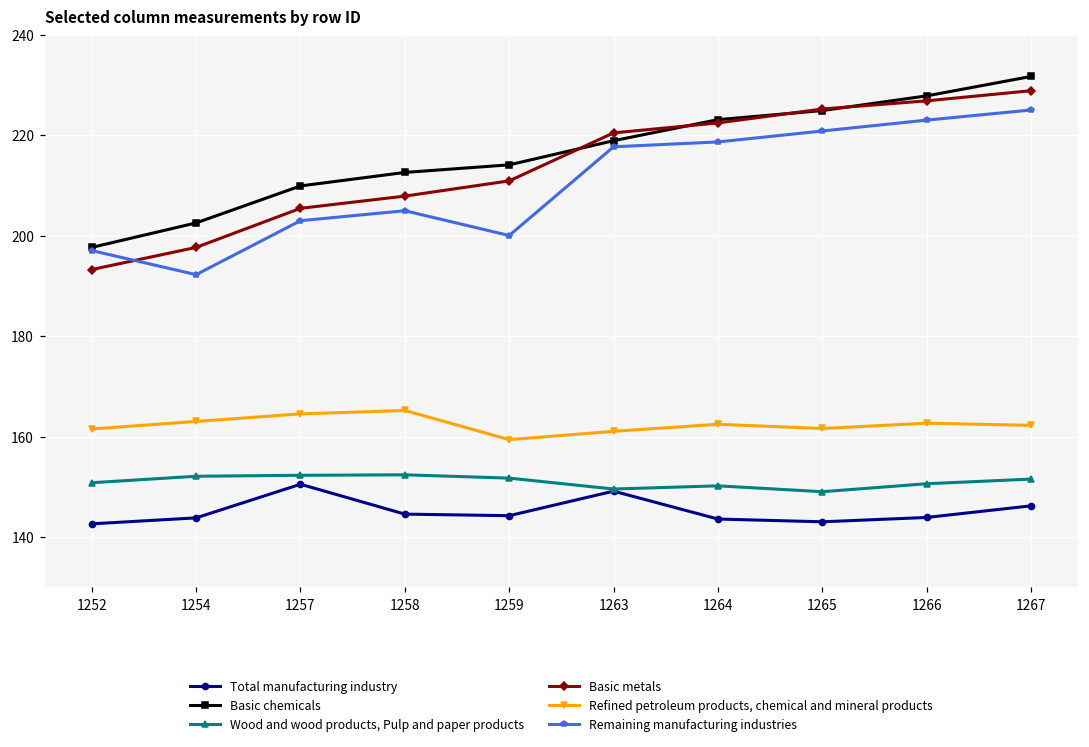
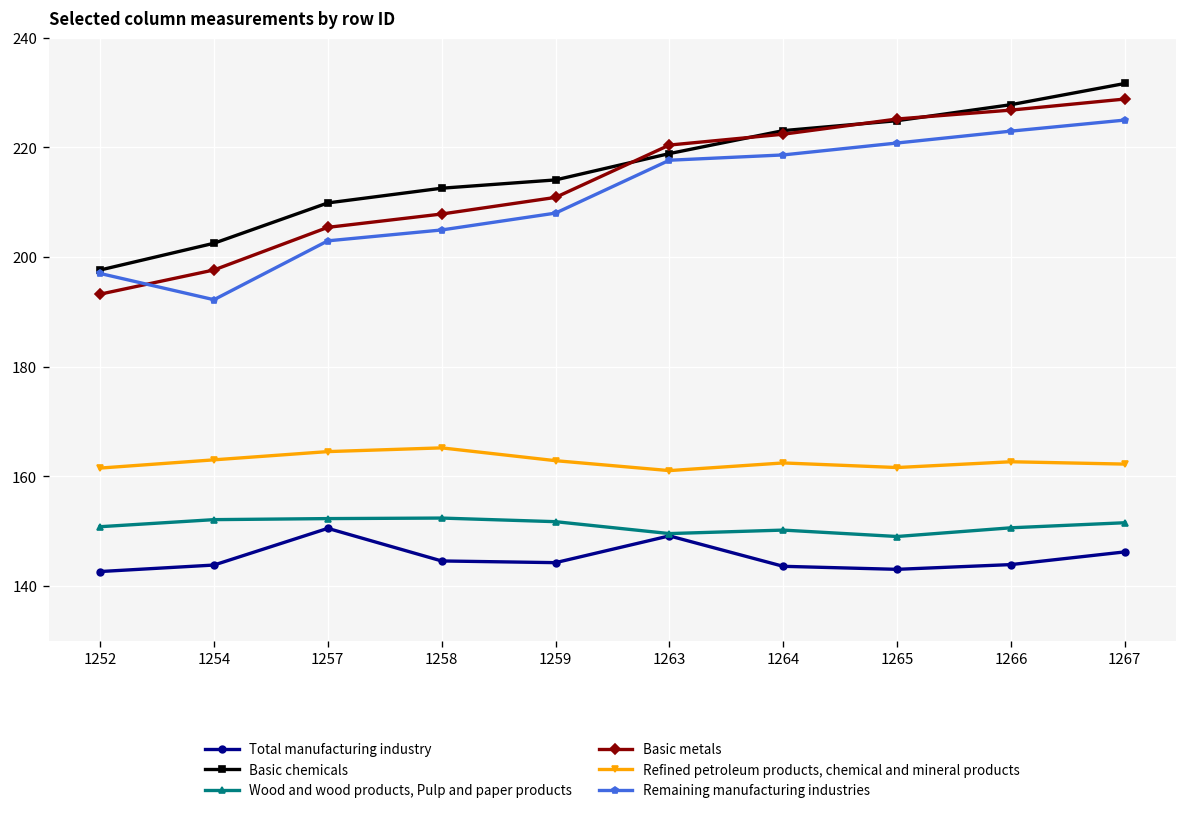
Refined petroleum products, chemical and mineral products, 1259: 159 -> 163
Remaining manufacturing industries, 1259: 200 -> 208
